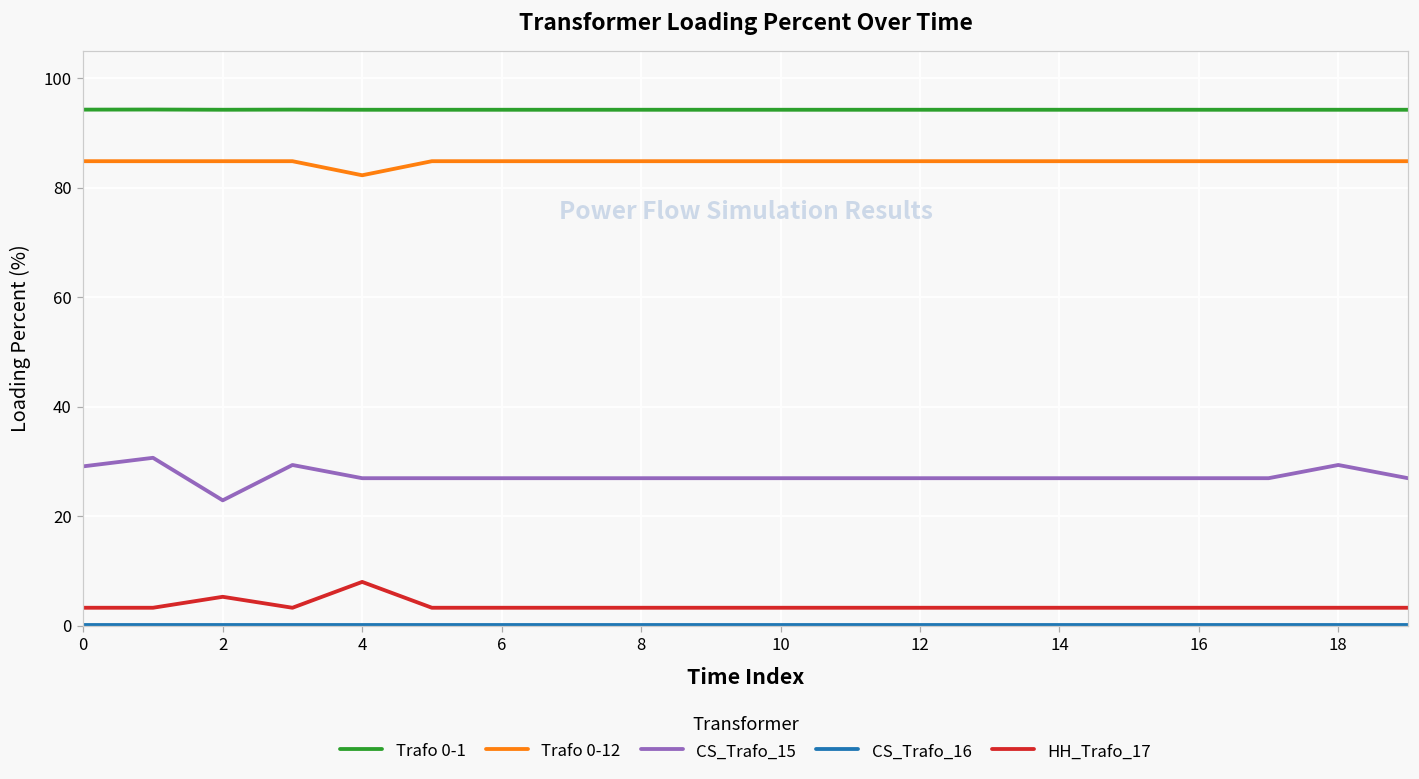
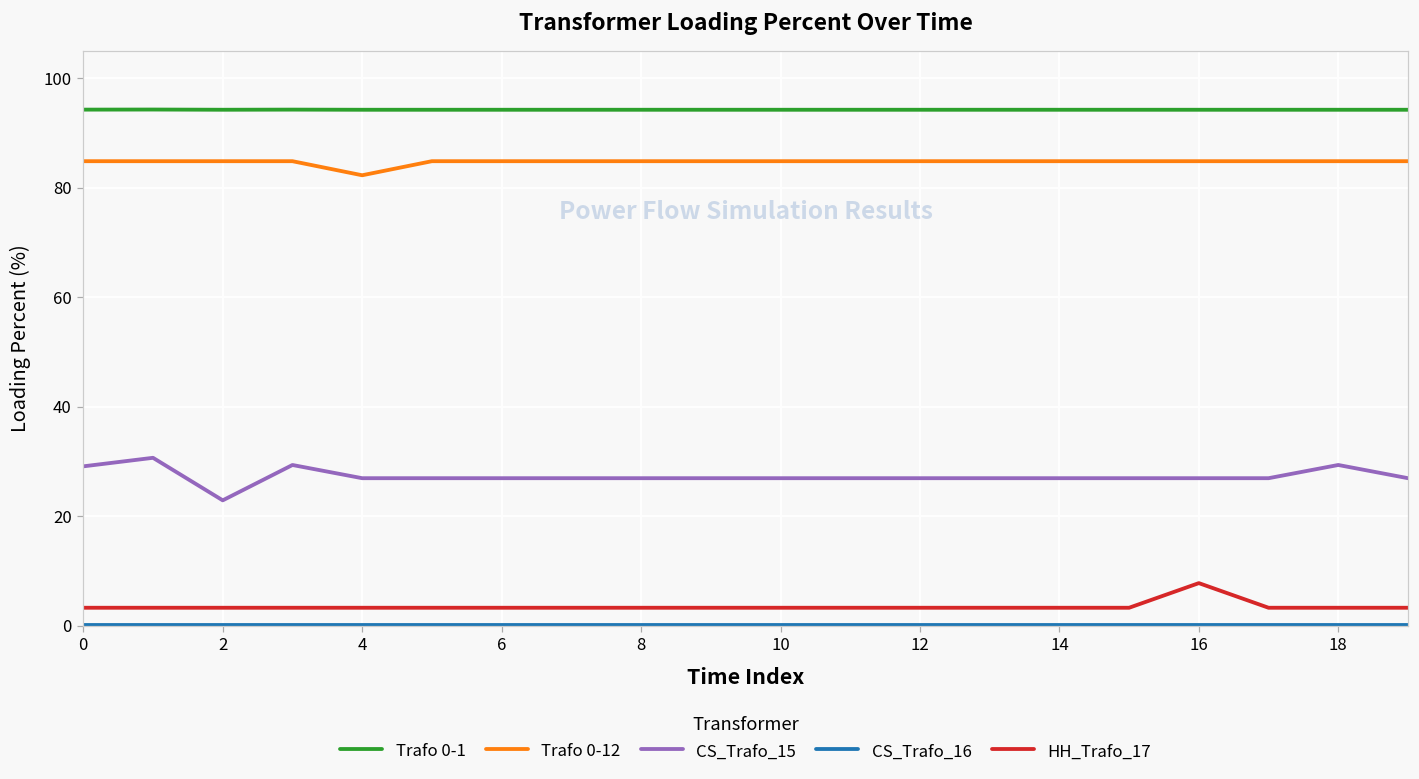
HH_Trafo_17, 2: 5 -> 3
HH_Trafo_17, 4: 8 -> 3
HH_Trafo_17, 16: 3 -> 8
